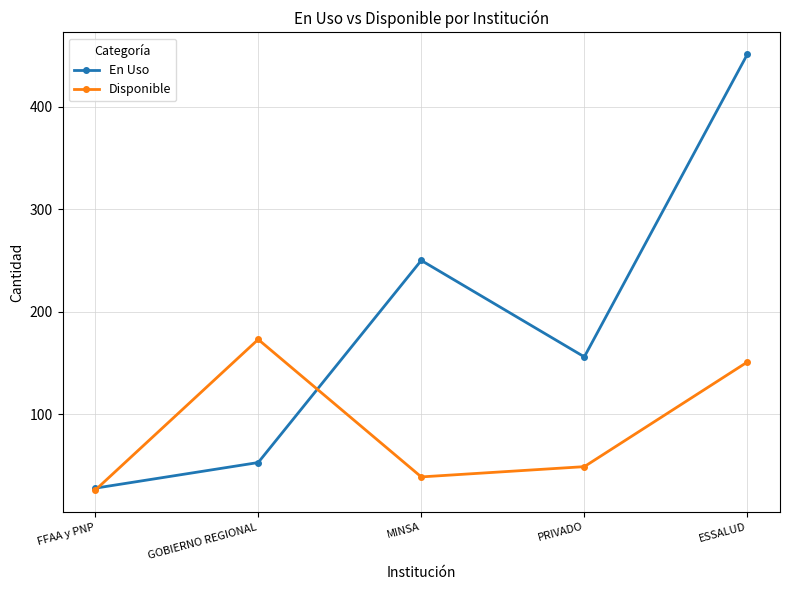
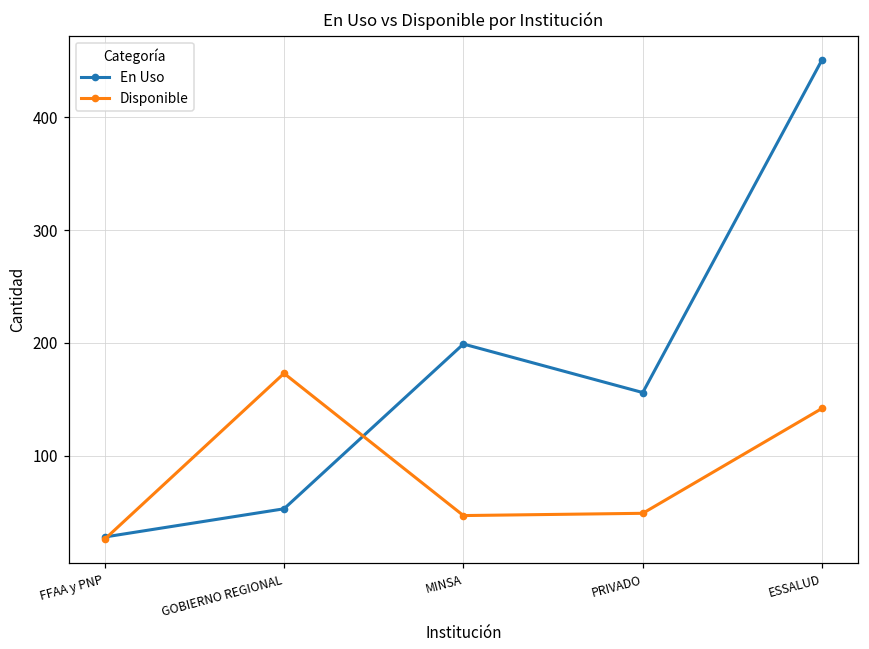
En Uso, MINSA: 250 -> 199
Disponible, MINSA: 39 -> 47
Disponible, ESSALUD: 151 -> 142
